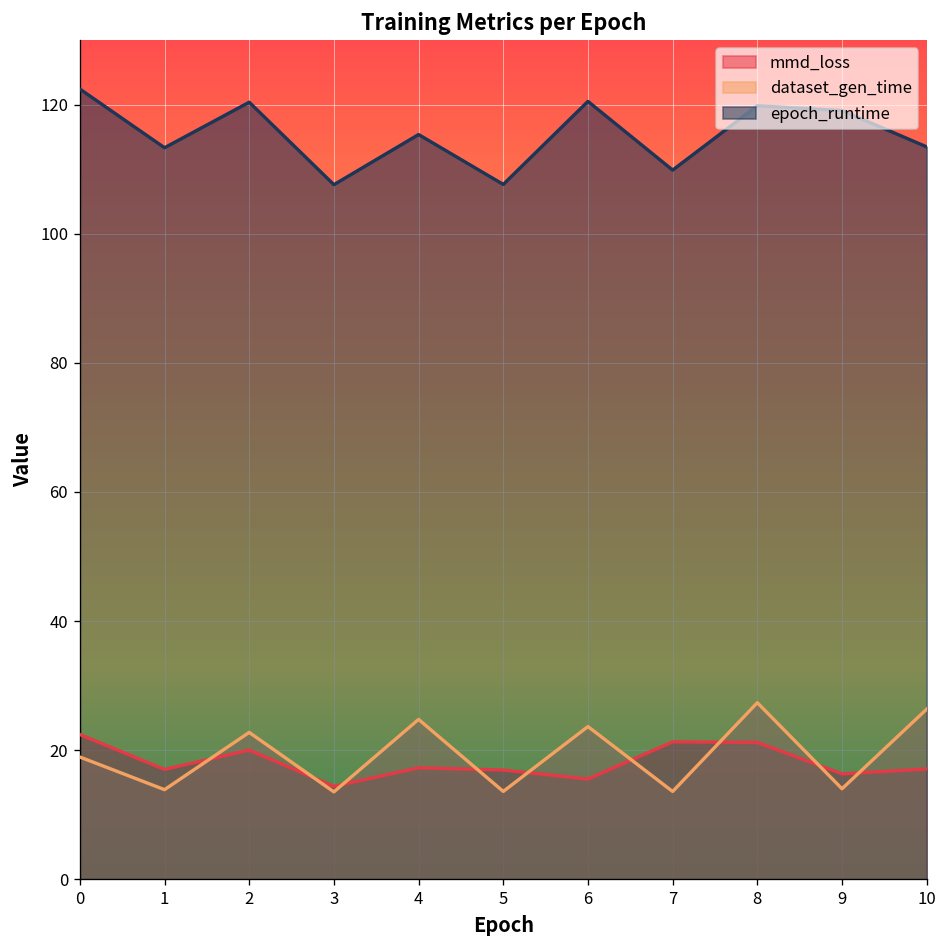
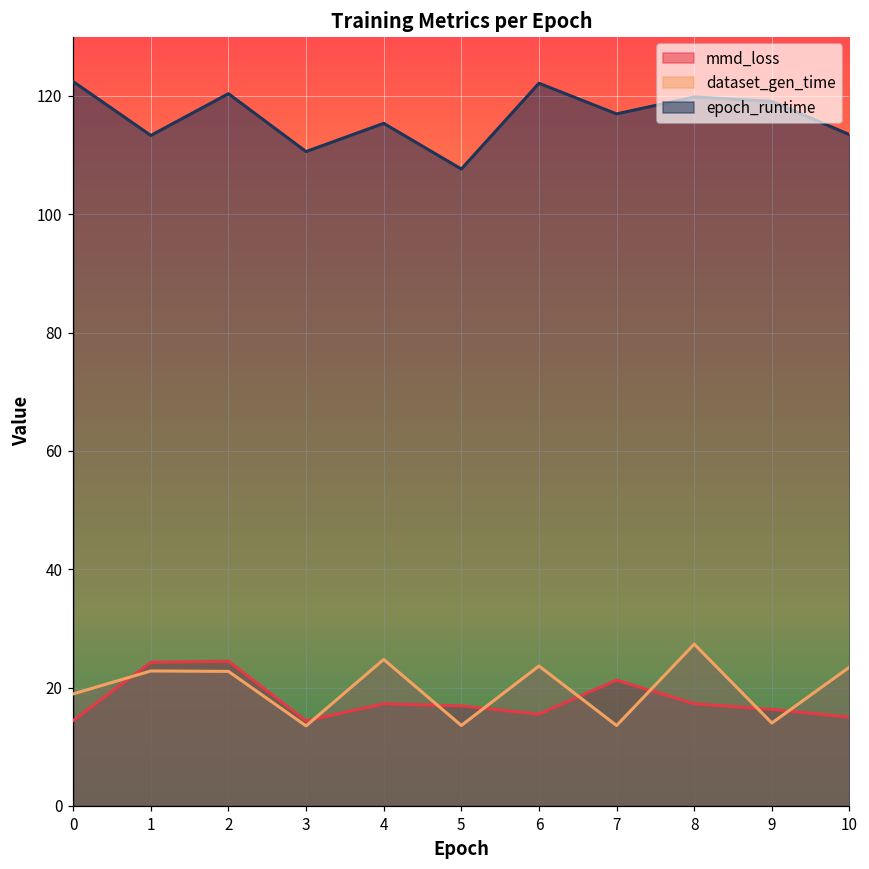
mmd_loss, 0: 22 -> 14
mmd_loss, 1: 17 -> 24
dataset_gen_time, 1: 14 -> 23
mmd_loss, 2: 20 -> 24
epoch_runtime, 3: 108 -> 111
epoch_runtime, 6: 120 -> 122
epoch_runtime, 7: 110 -> 117
mmd_loss, 8: 21 -> 17
mmd_loss, 10: 17 -> 15
dataset_gen_time, 10: 26 -> 23
